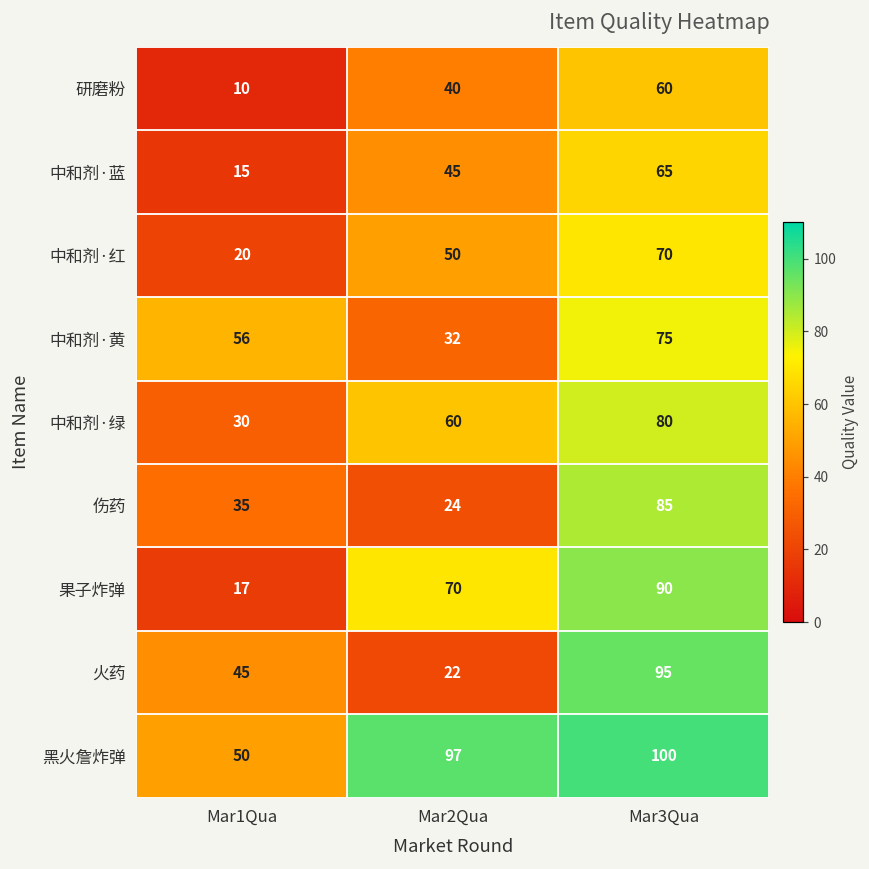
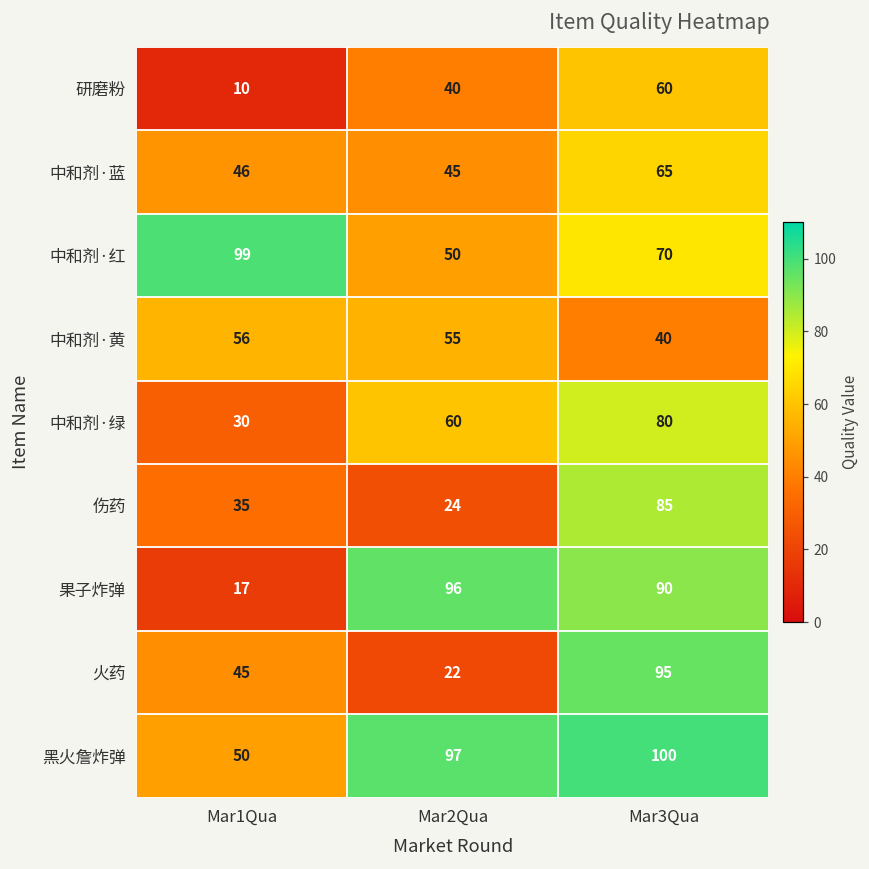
中和剂·蓝, Mar1Qua: 15 -> 46
中和剂·红, Mar1Qua: 20 -> 99
中和剂·黄, Mar2Qua: 32 -> 55
中和剂·黄, Mar3Qua: 75 -> 40
果子炸弹, Mar2Qua: 70 -> 96
